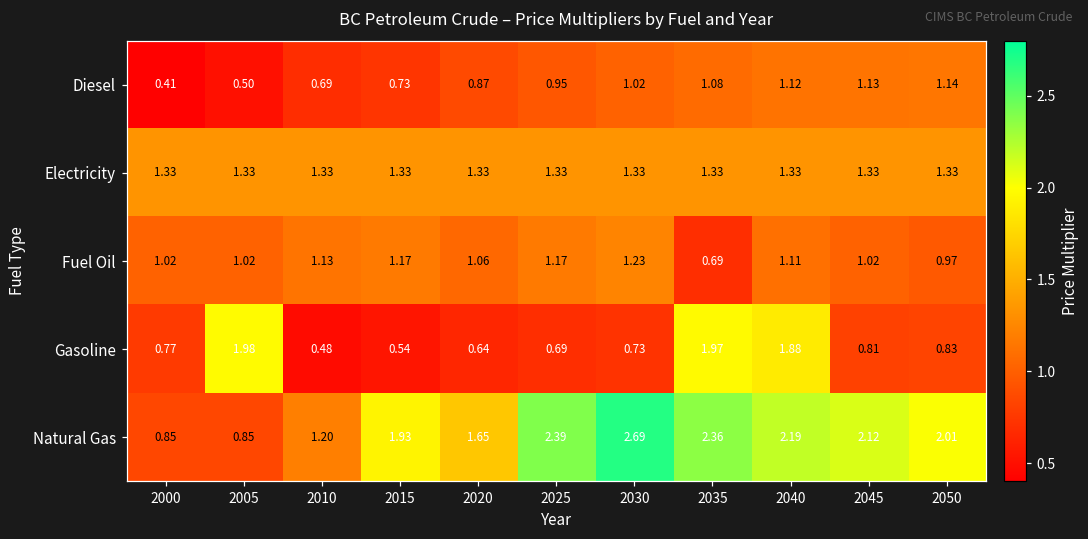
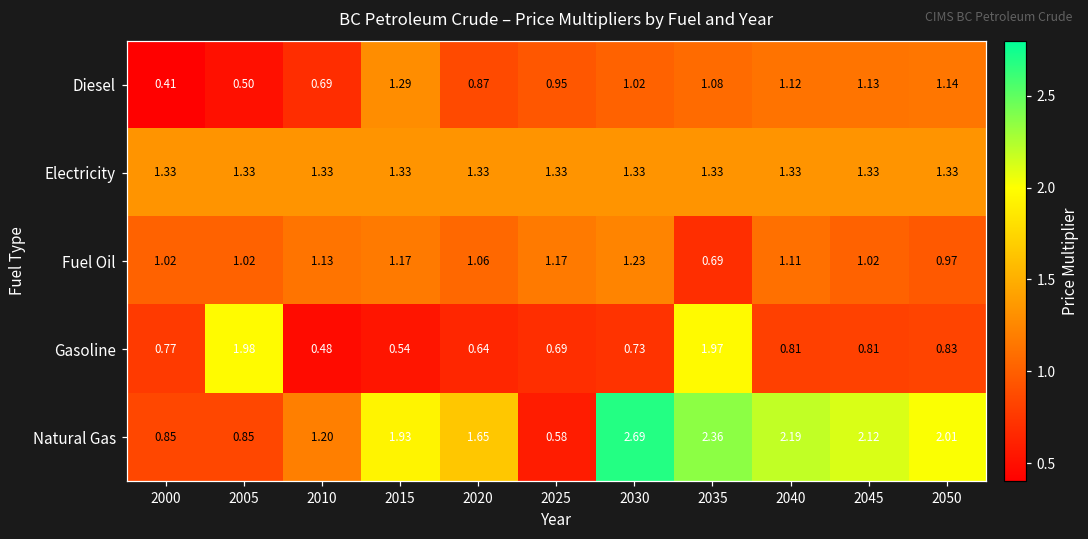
Diesel, 2015: 0.73 -> 1.29
Gasoline, 2040: 1.88 -> 0.81
Natural Gas, 2025: 2.39 -> 0.58
